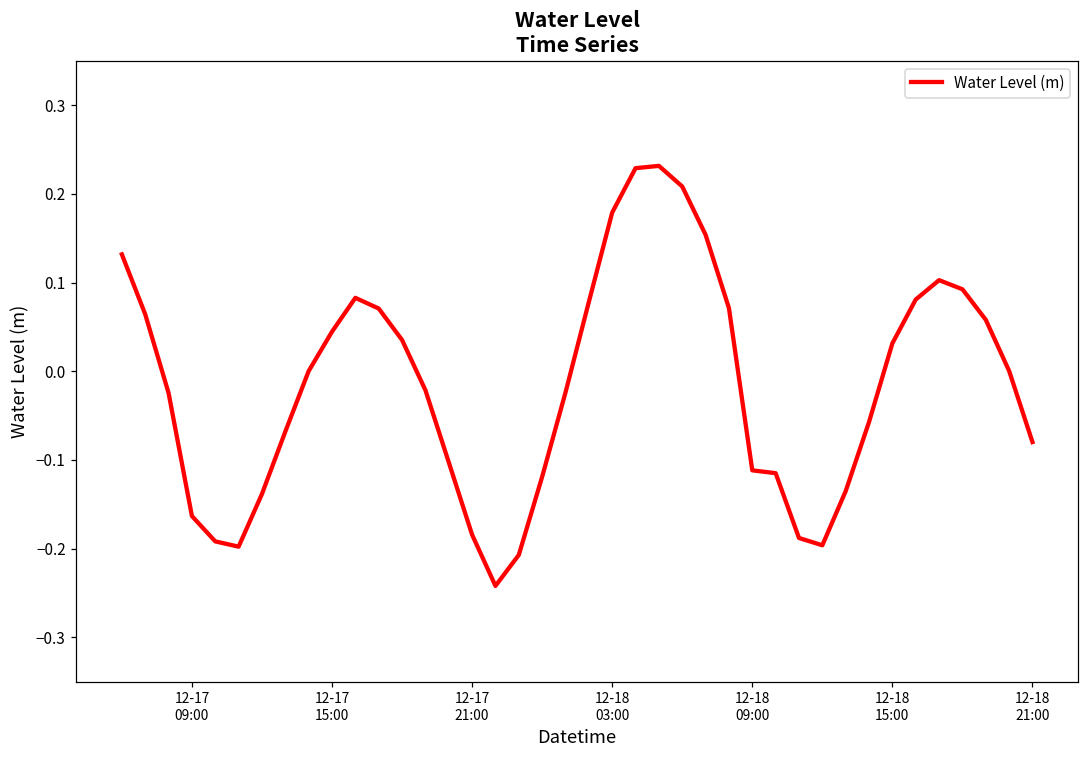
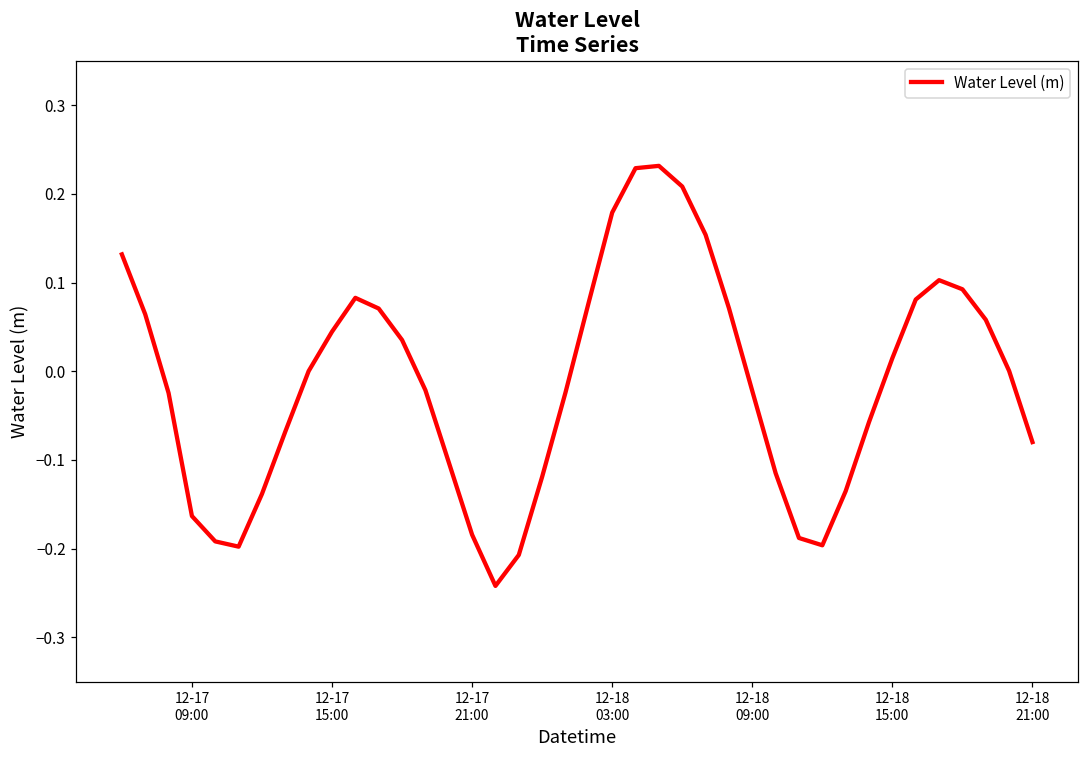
Water Level (m), 12-18 09:00: -0.11 -> -0.02
Water Level (m), 12-18 15:00: 0.03 -> 0.01
